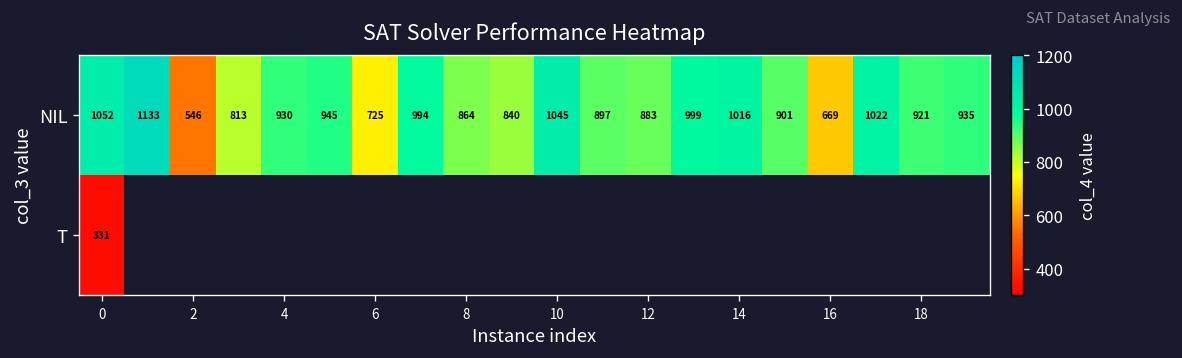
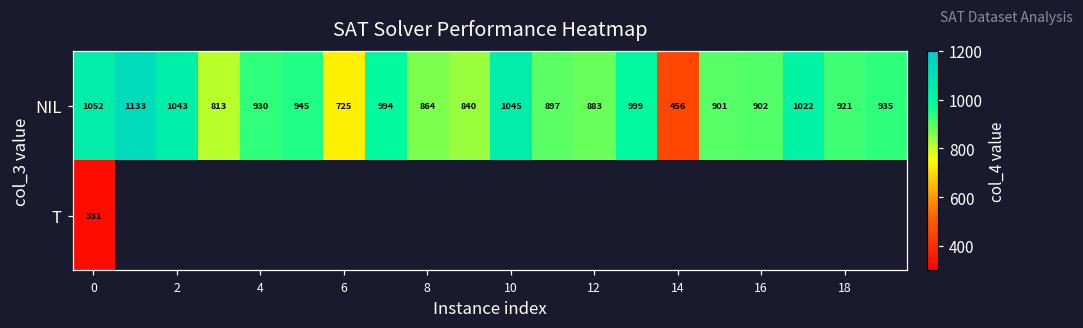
NIL, 2: 546 -> 1043
NIL, 14: 1016 -> 456
NIL, 16: 669 -> 902
